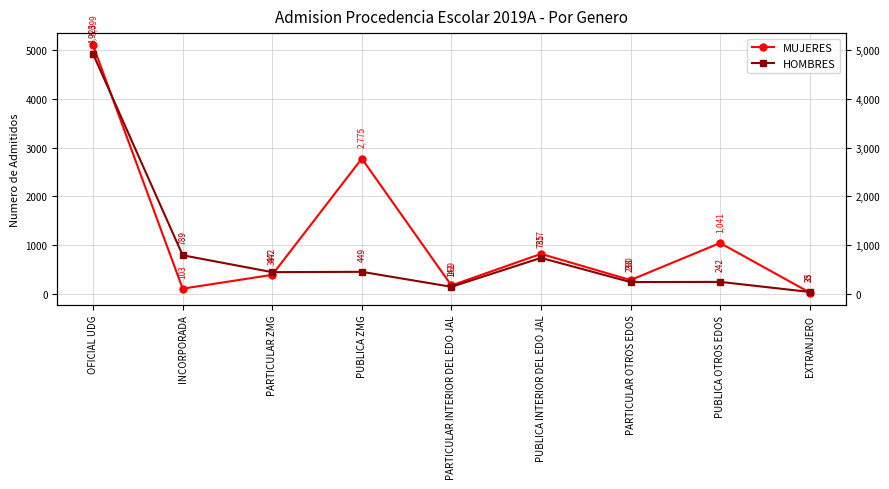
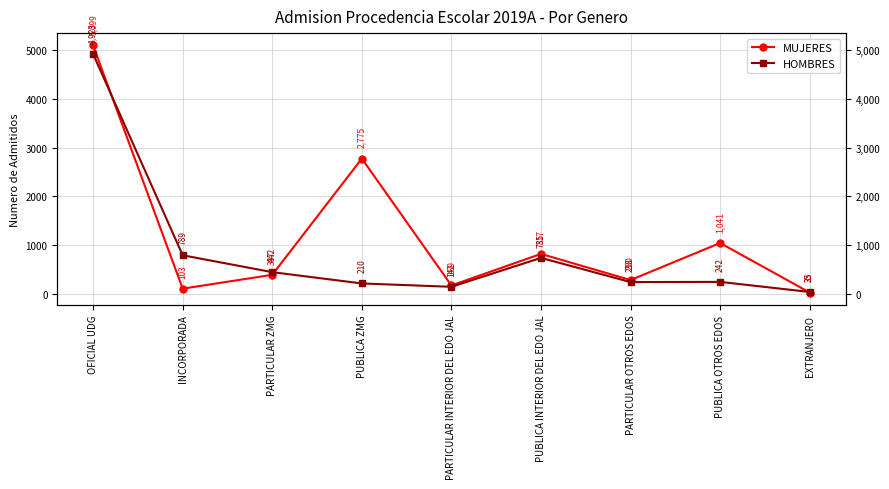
HOMBRES, PUBLICA ZMG: 449 -> 210
